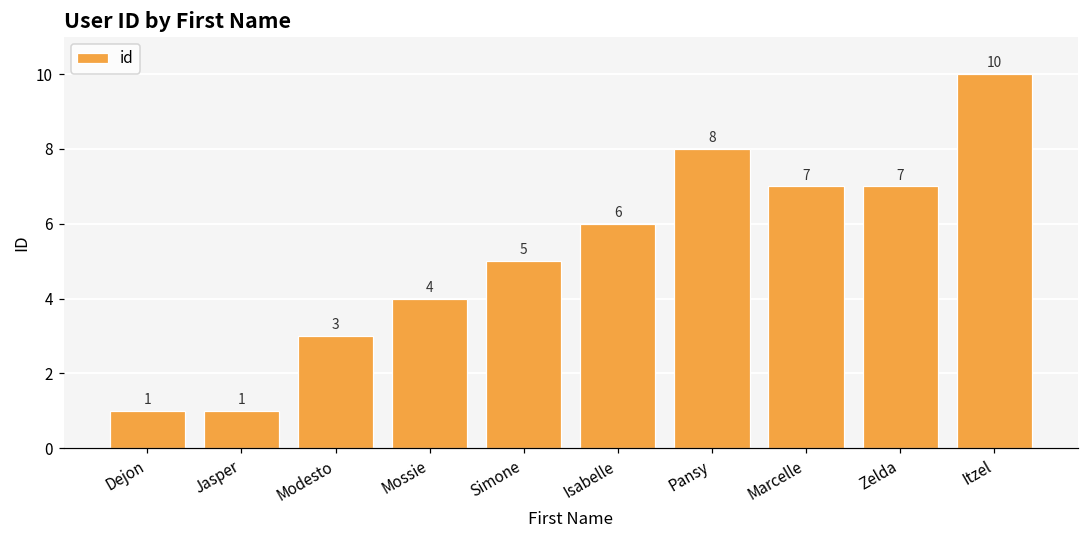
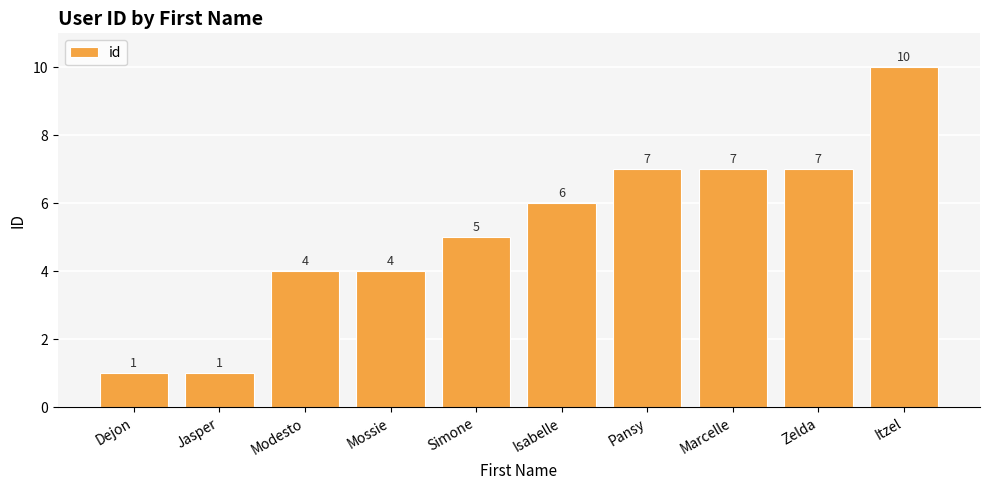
Modesto: 3 -> 4
Pansy: 8 -> 7
